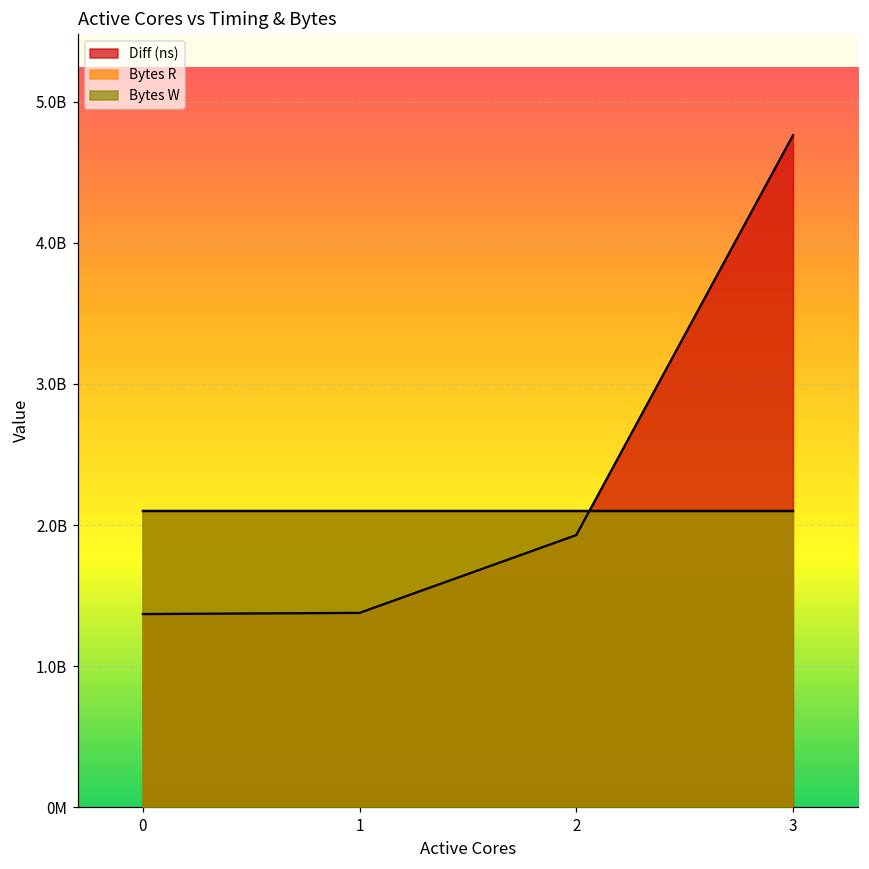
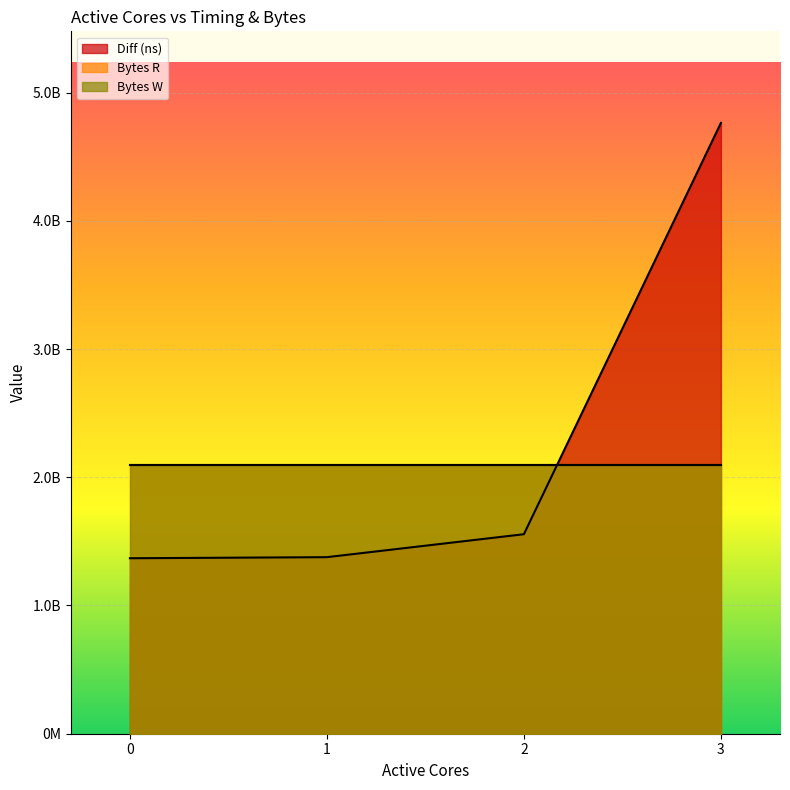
Diff (ns), 2: 1930000000 -> 1560000000
